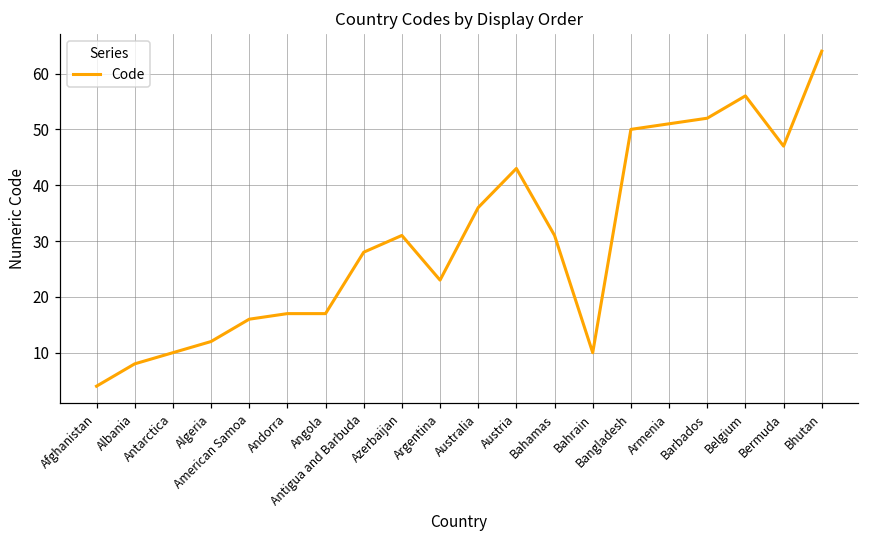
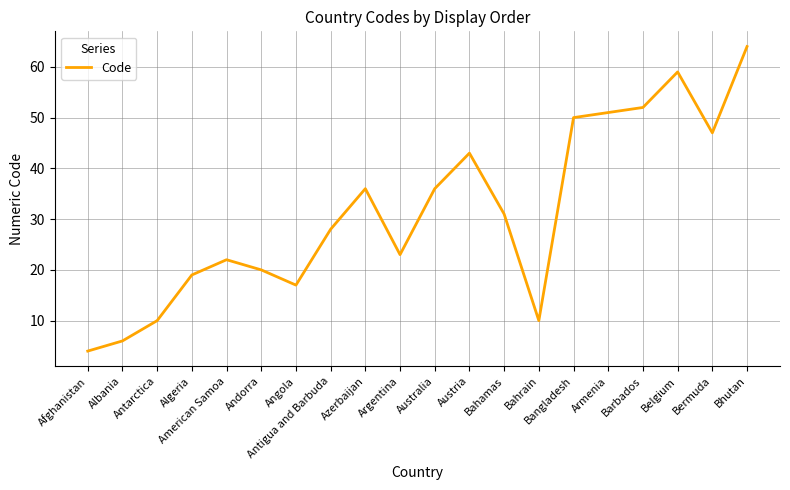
Albania: 8 -> 6
Algeria: 12 -> 19
American Samoa: 16 -> 22
Andorra: 17 -> 20
Azerbaijan: 31 -> 36
Belgium: 56 -> 59
